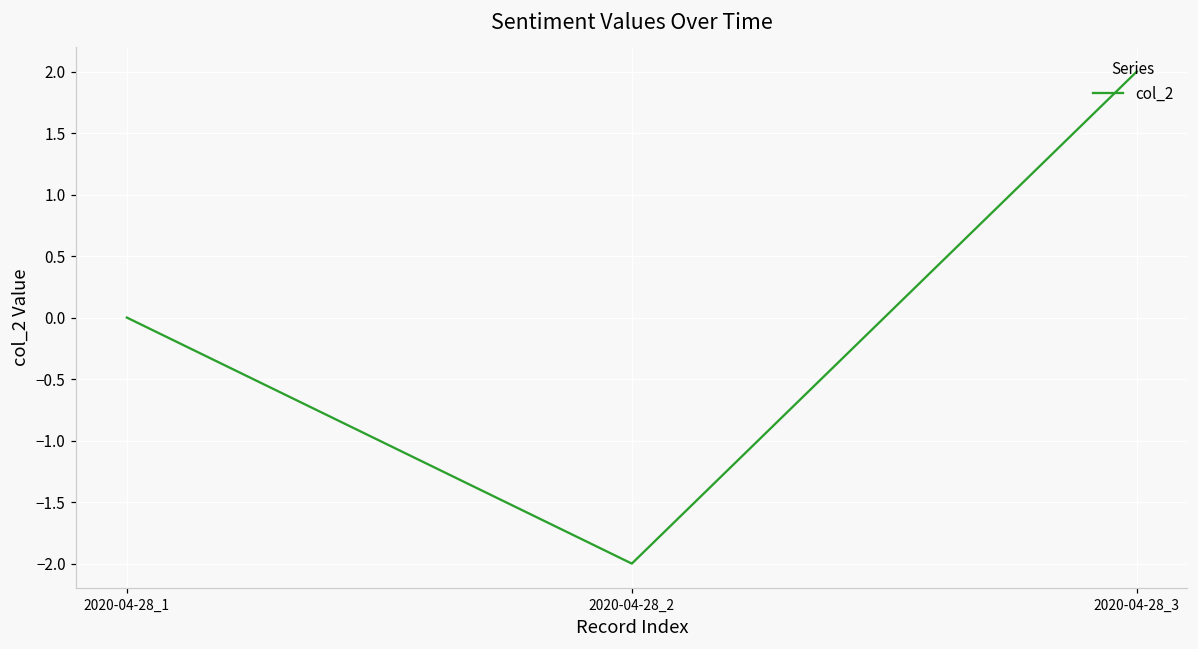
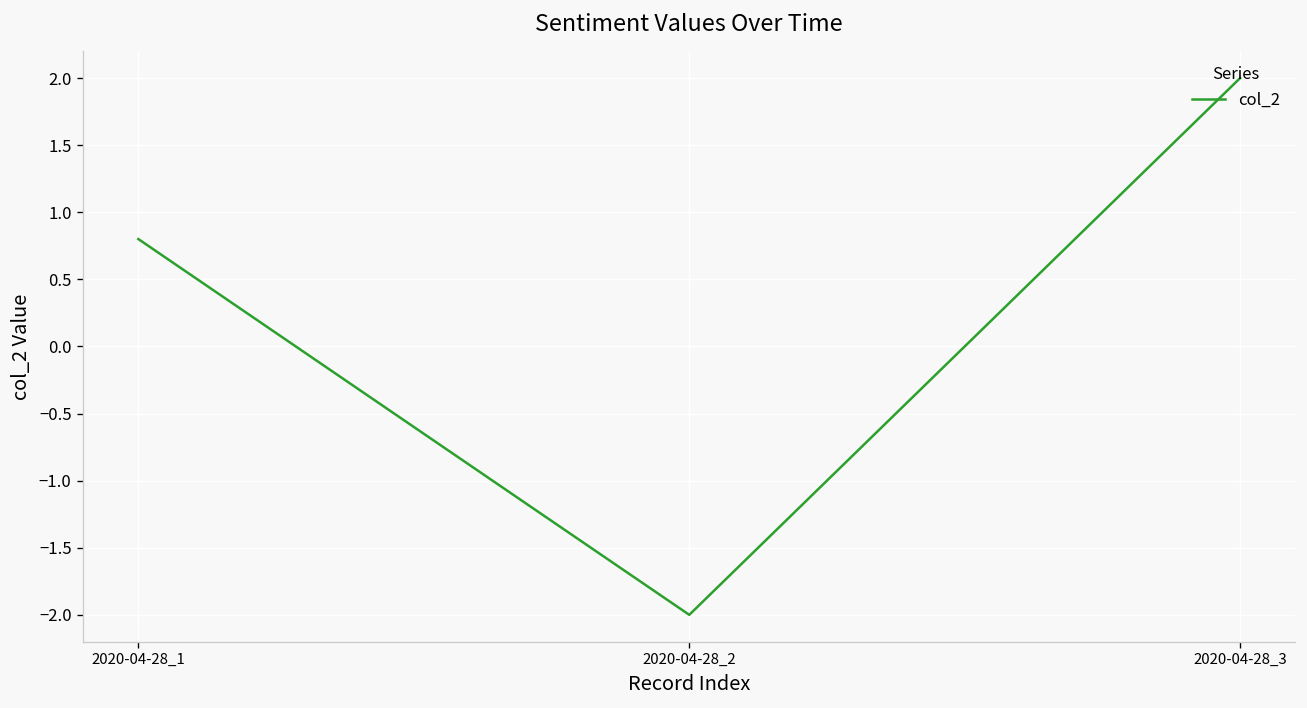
2020-04-28_1: 0.0 -> 0.8
